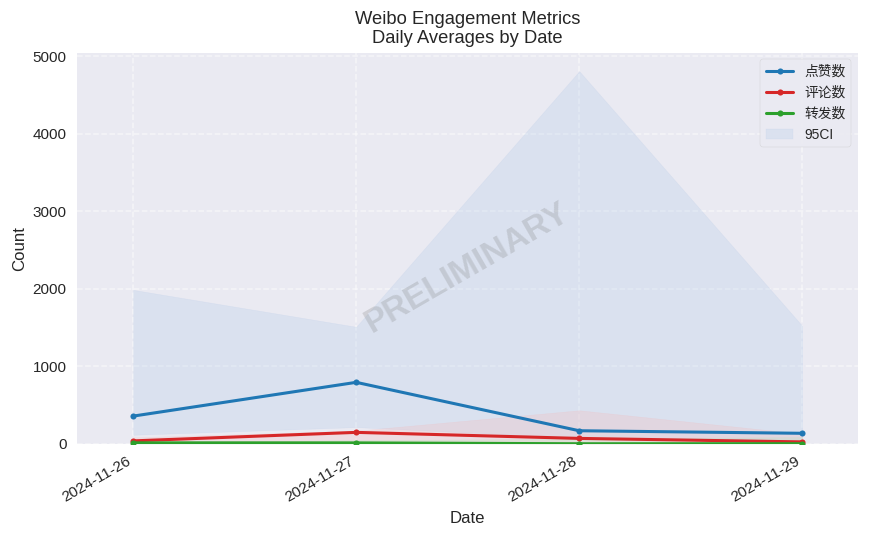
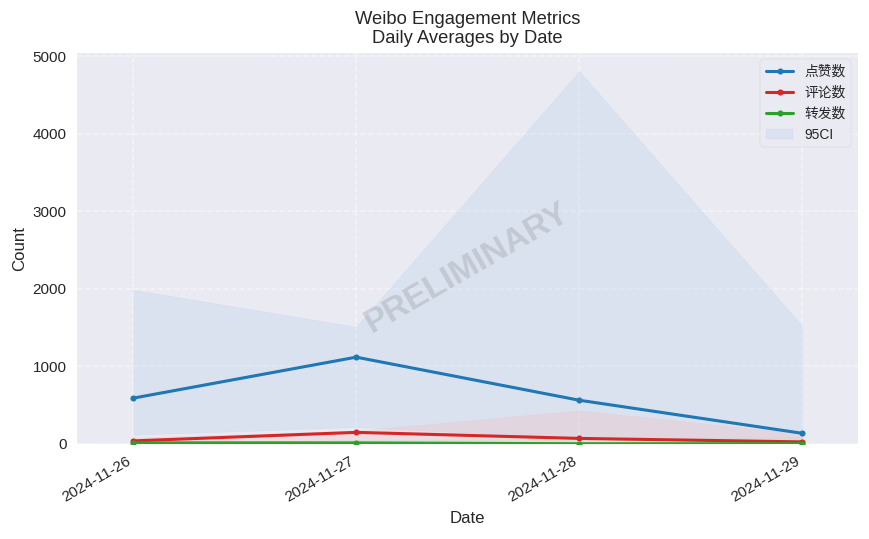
点赞数, 2024-11-26: 400 -> 600
点赞数, 2024-11-27: 800 -> 1100
点赞数, 2024-11-28: 200 -> 600
